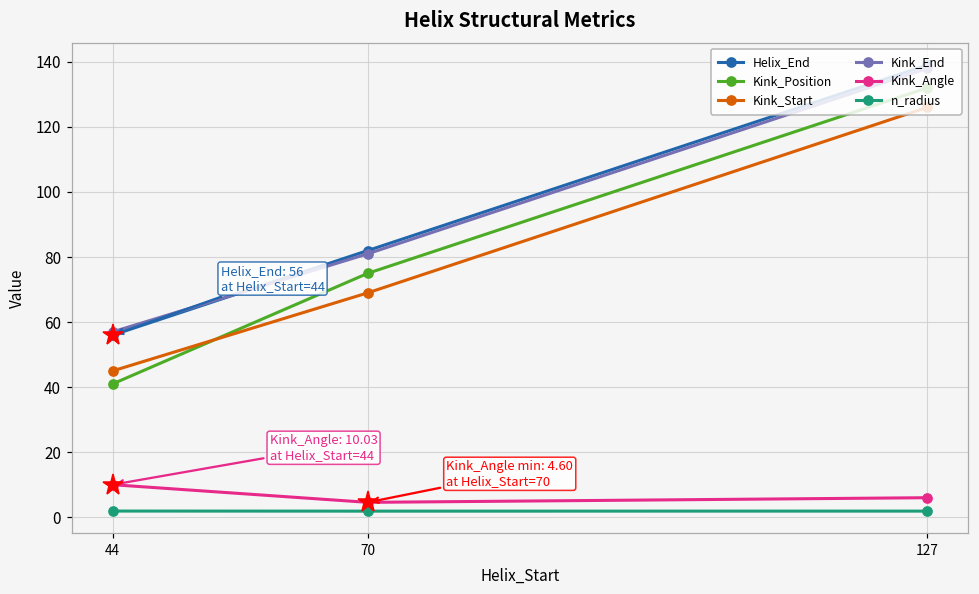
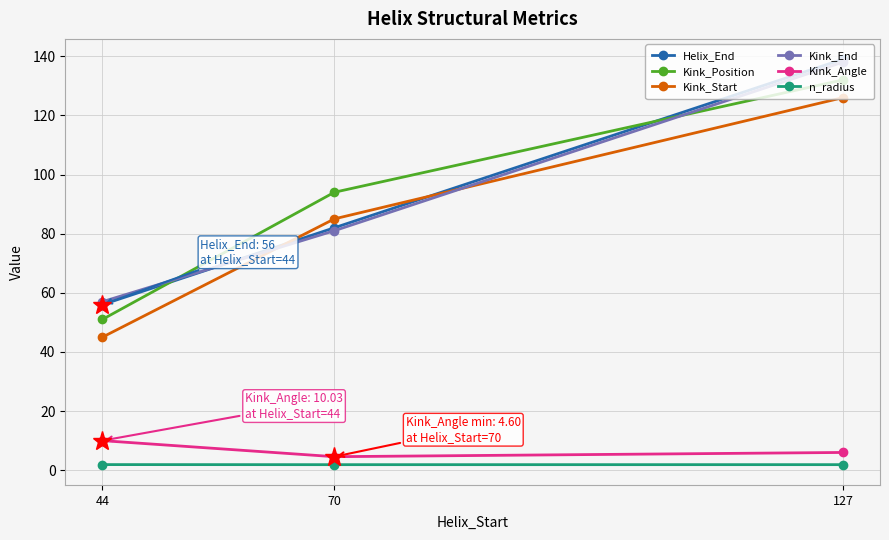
Kink_Position, 44: 41 -> 51
Kink_Position, 70: 75 -> 94
Kink_Start, 70: 69 -> 85
